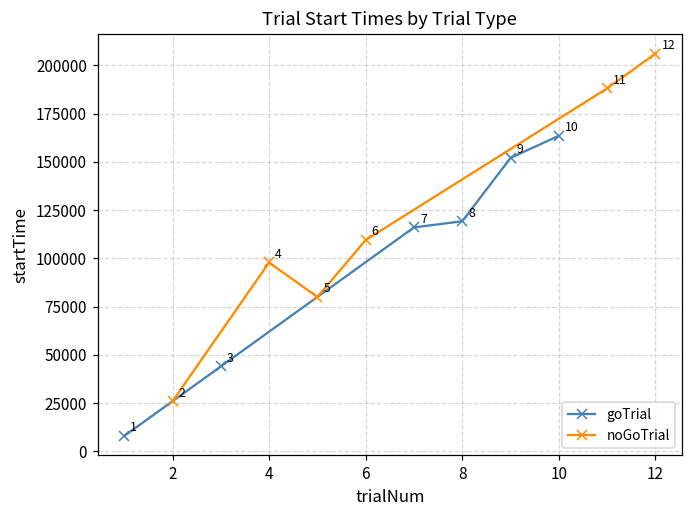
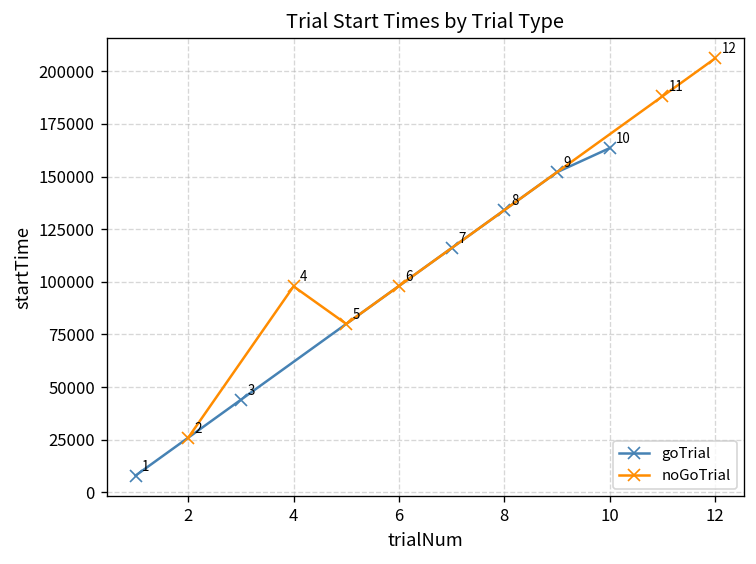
noGoTrial, 6: 110000 -> 98000
goTrial, 8: 119000 -> 134000
